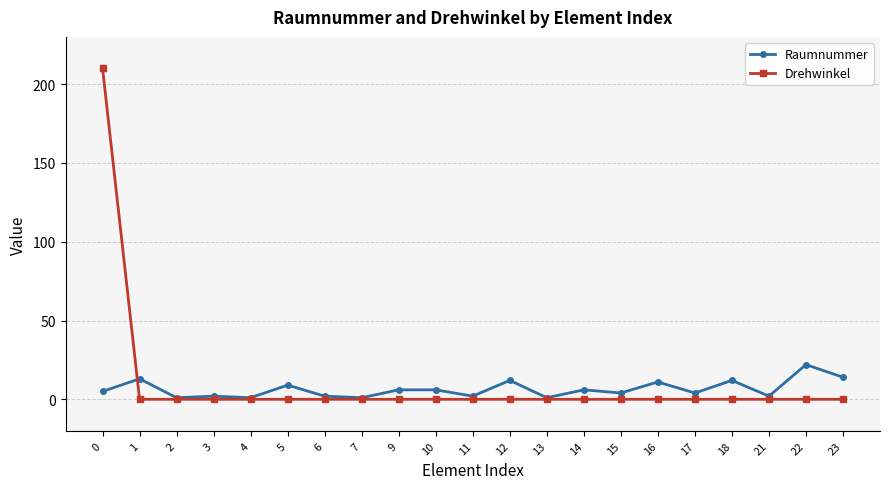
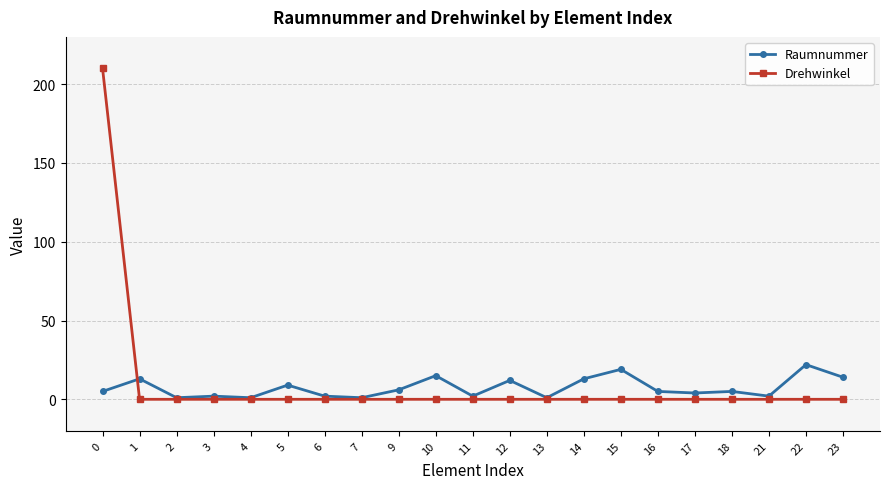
Raumnummer, 10: 6 -> 15
Raumnummer, 14: 6 -> 13
Raumnummer, 15: 4 -> 19
Raumnummer, 16: 11 -> 5
Raumnummer, 18: 12 -> 5
